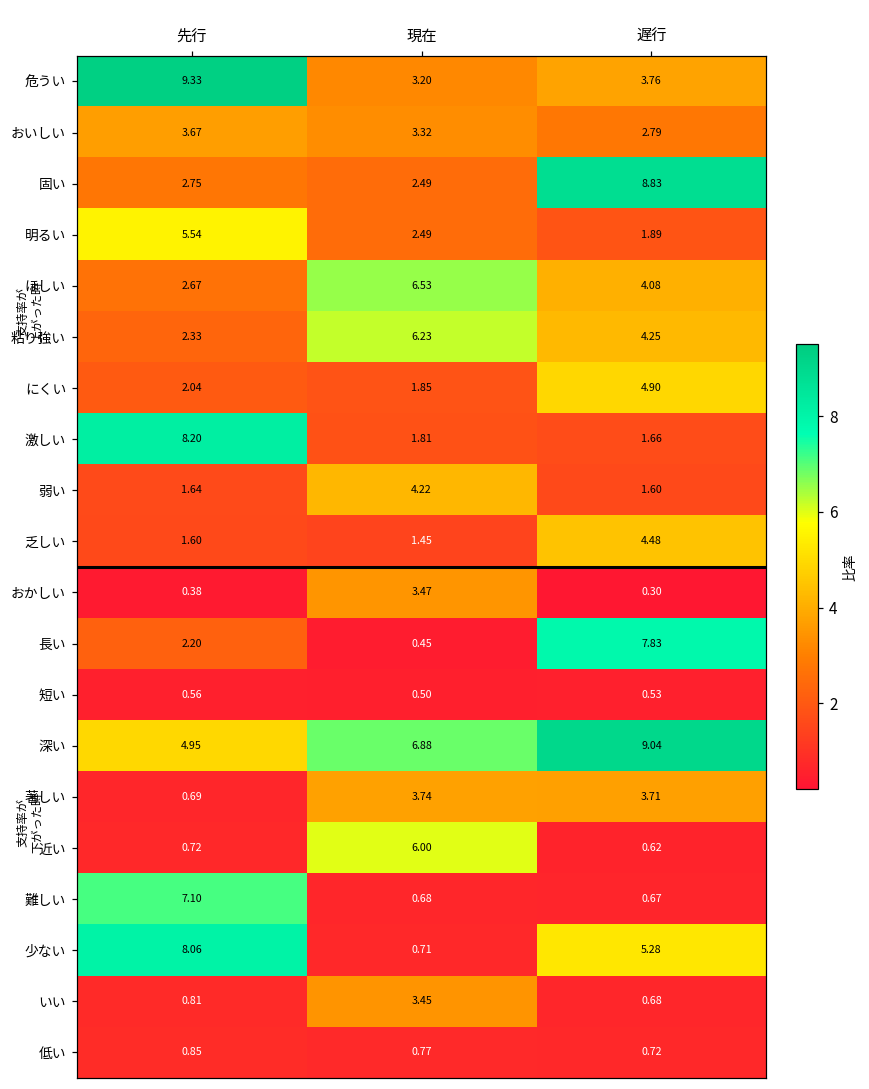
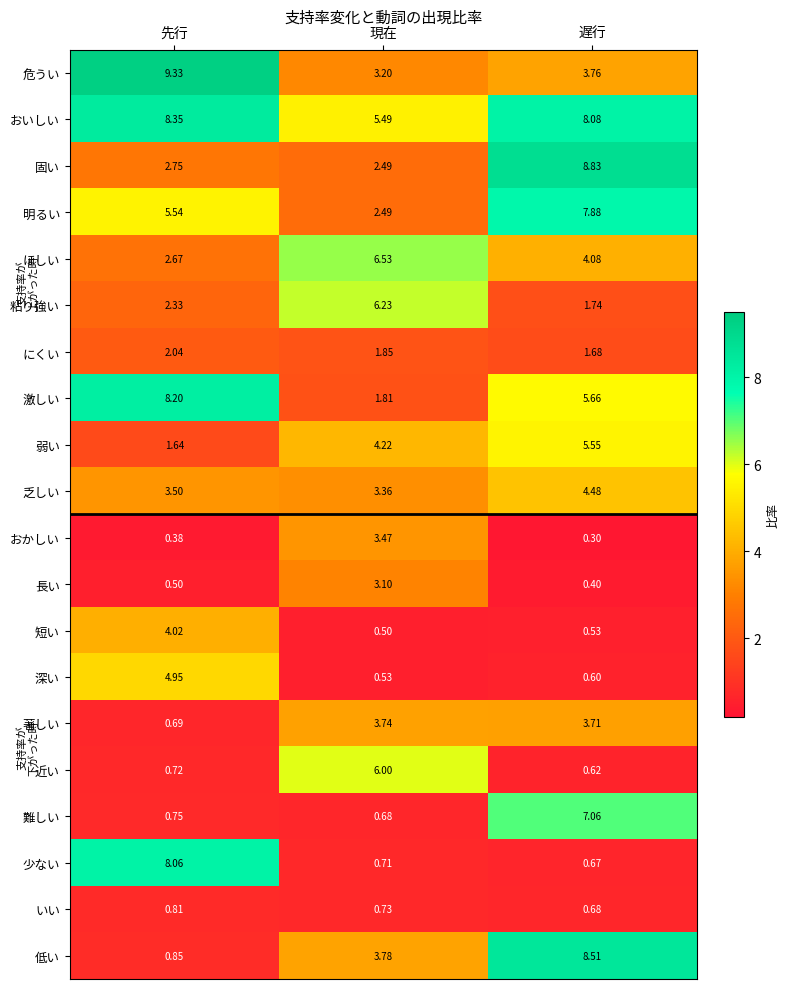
おいしい, 先行: 3.67 -> 8.35
おいしい, 現在: 3.32 -> 5.49
おいしい, 遅行: 2.79 -> 8.08
明るい, 遅行: 1.89 -> 7.88
粘り強い, 遅行: 4.25 -> 1.74
にくい, 遅行: 4.90 -> 1.68
激しい, 遅行: 1.66 -> 5.66
弱い, 遅行: 1.60 -> 5.55
乏しい, 先行: 1.60 -> 3.50
乏しい, 現在: 1.45 -> 3.36
長い, 先行: 2.20 -> 0.50
長い, 現在: 0.45 -> 3.10
長い, 遅行: 7.83 -> 0.40
短い, 先行: 0.56 -> 4.02
深い, 現在: 6.88 -> 0.53
深い, 遅行: 9.04 -> 0.60
難しい, 先行: 7.10 -> 0.75
難しい, 遅行: 0.67 -> 7.06
少ない, 遅行: 5.28 -> 0.67
いい, 現在: 3.45 -> 0.73
低い, 現在: 0.77 -> 3.78
低い, 遅行: 0.72 -> 8.51
